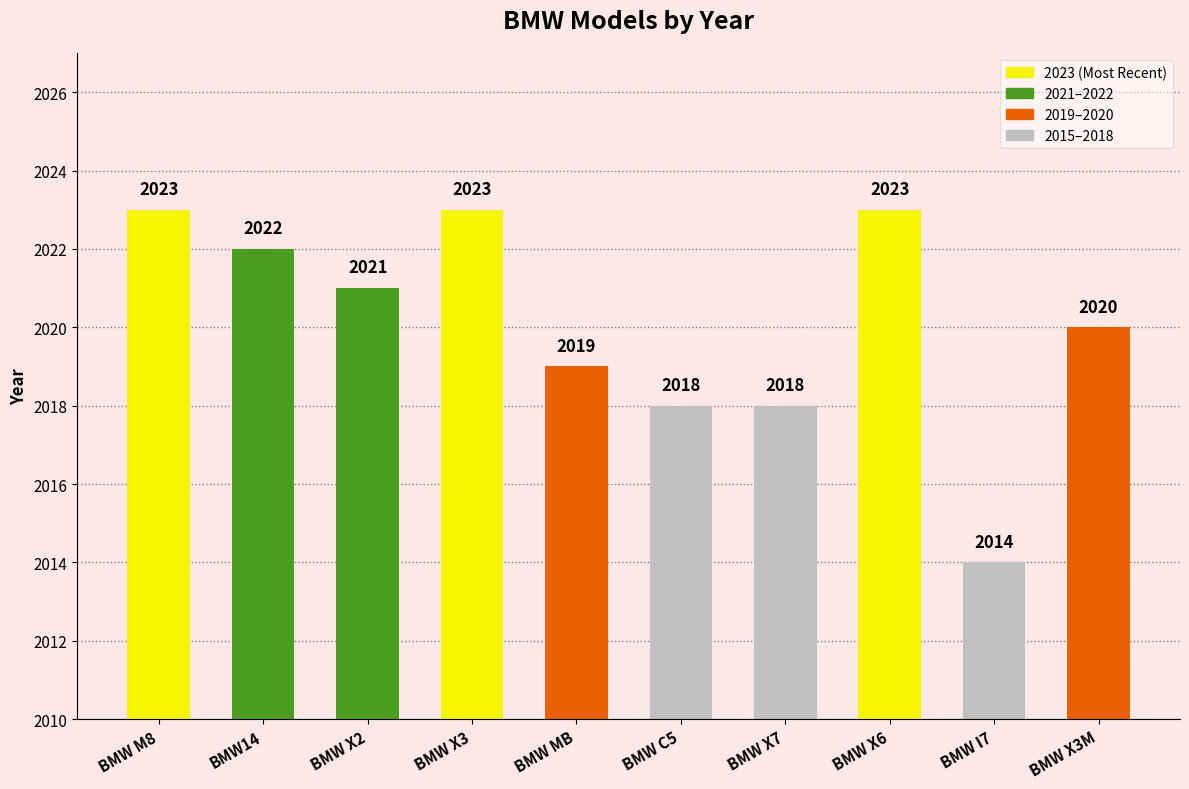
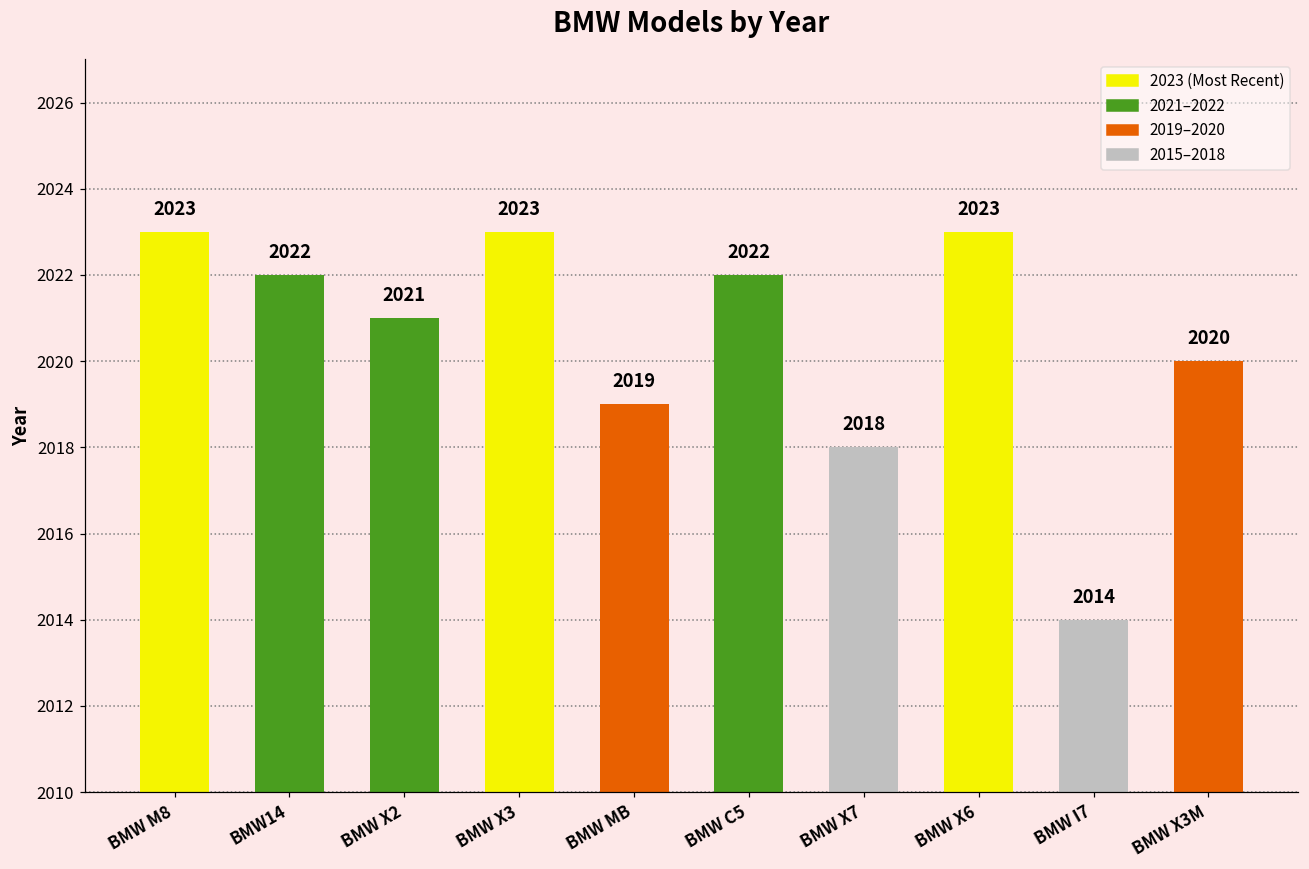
BMW C5: 2018 -> 2022
